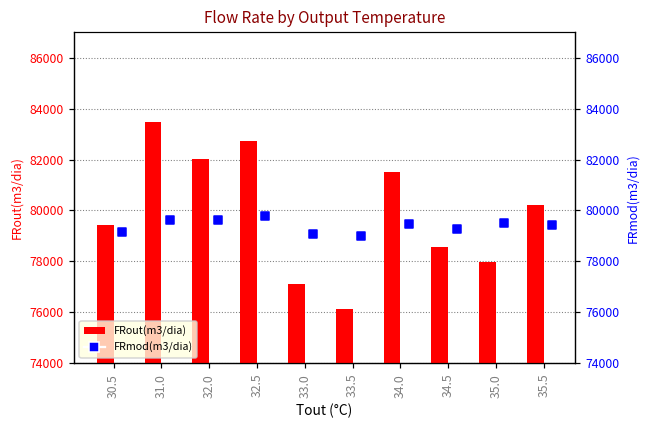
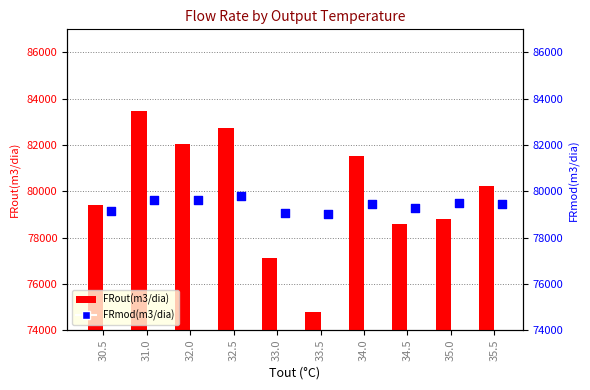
FRout(m3/dia), 33.5: 76100 -> 74800
FRout(m3/dia), 35.0: 78000 -> 78800
